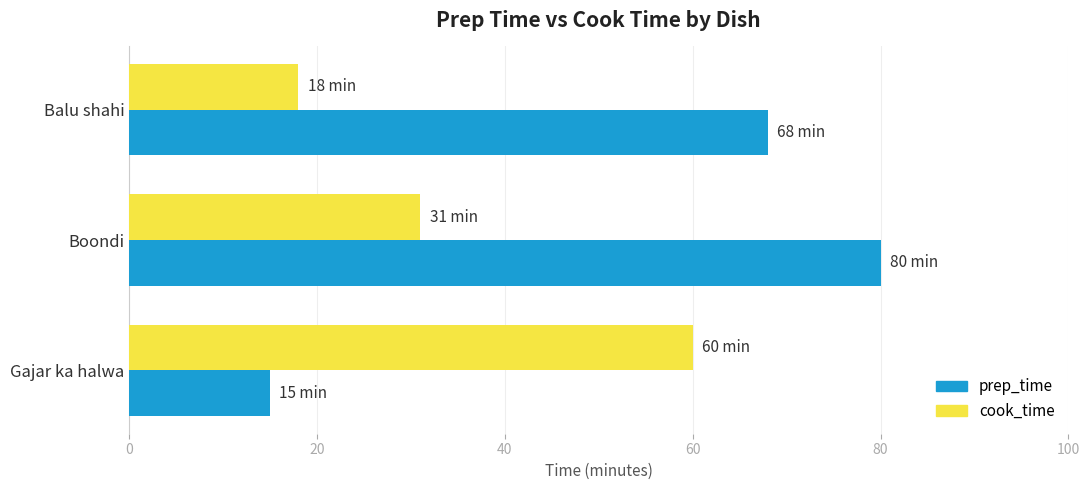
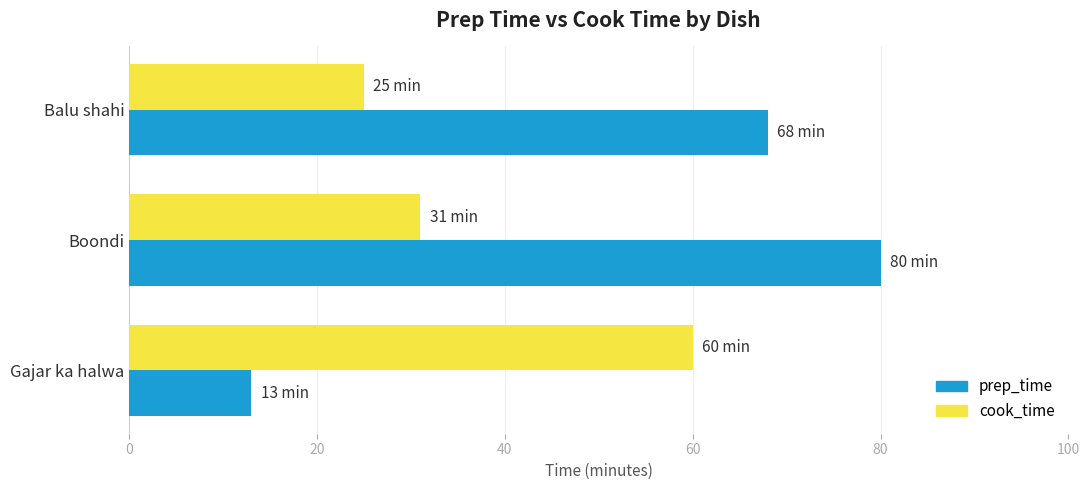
cook_time, Balu shahi: 18 -> 25
prep_time, Gajar ka halwa: 15 -> 13
